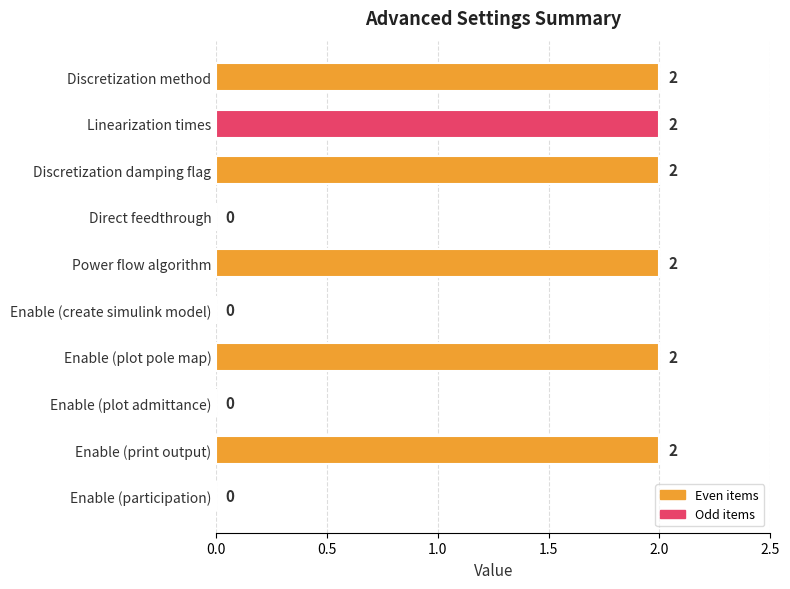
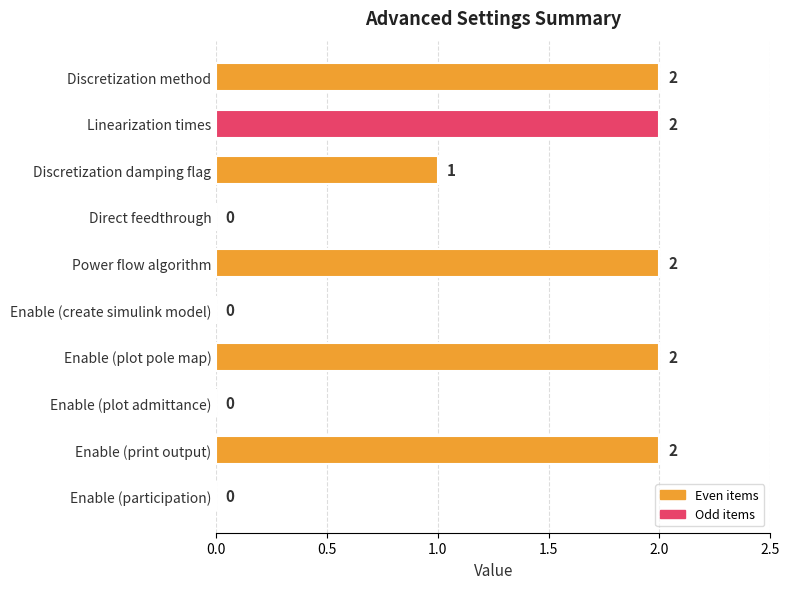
Discretization damping flag: 2 -> 1
